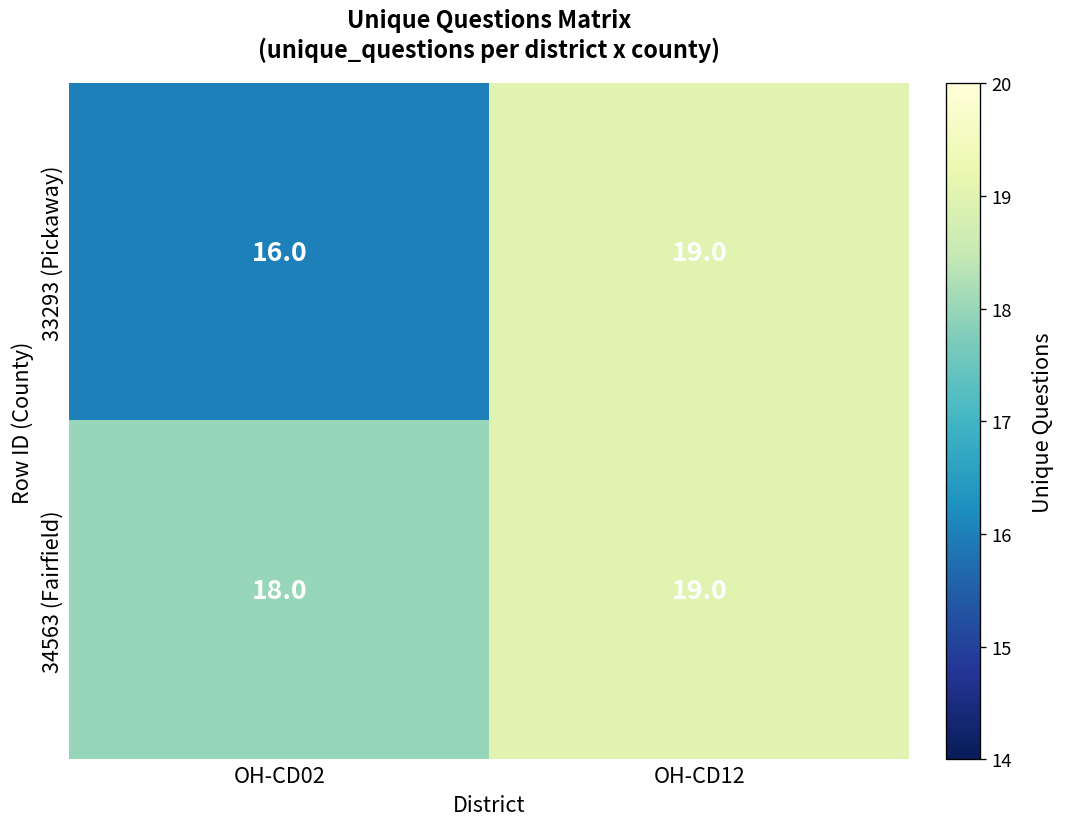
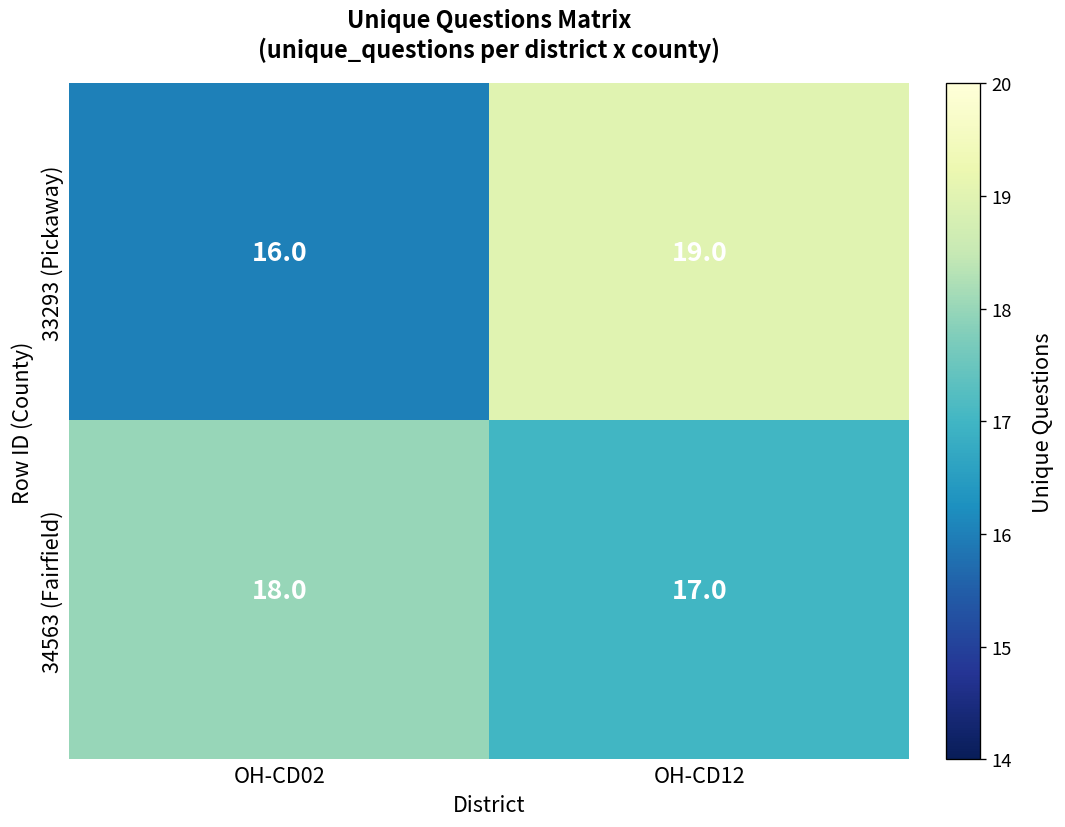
34563 (Fairfield), OH-CD12: 19.0 -> 17.0
